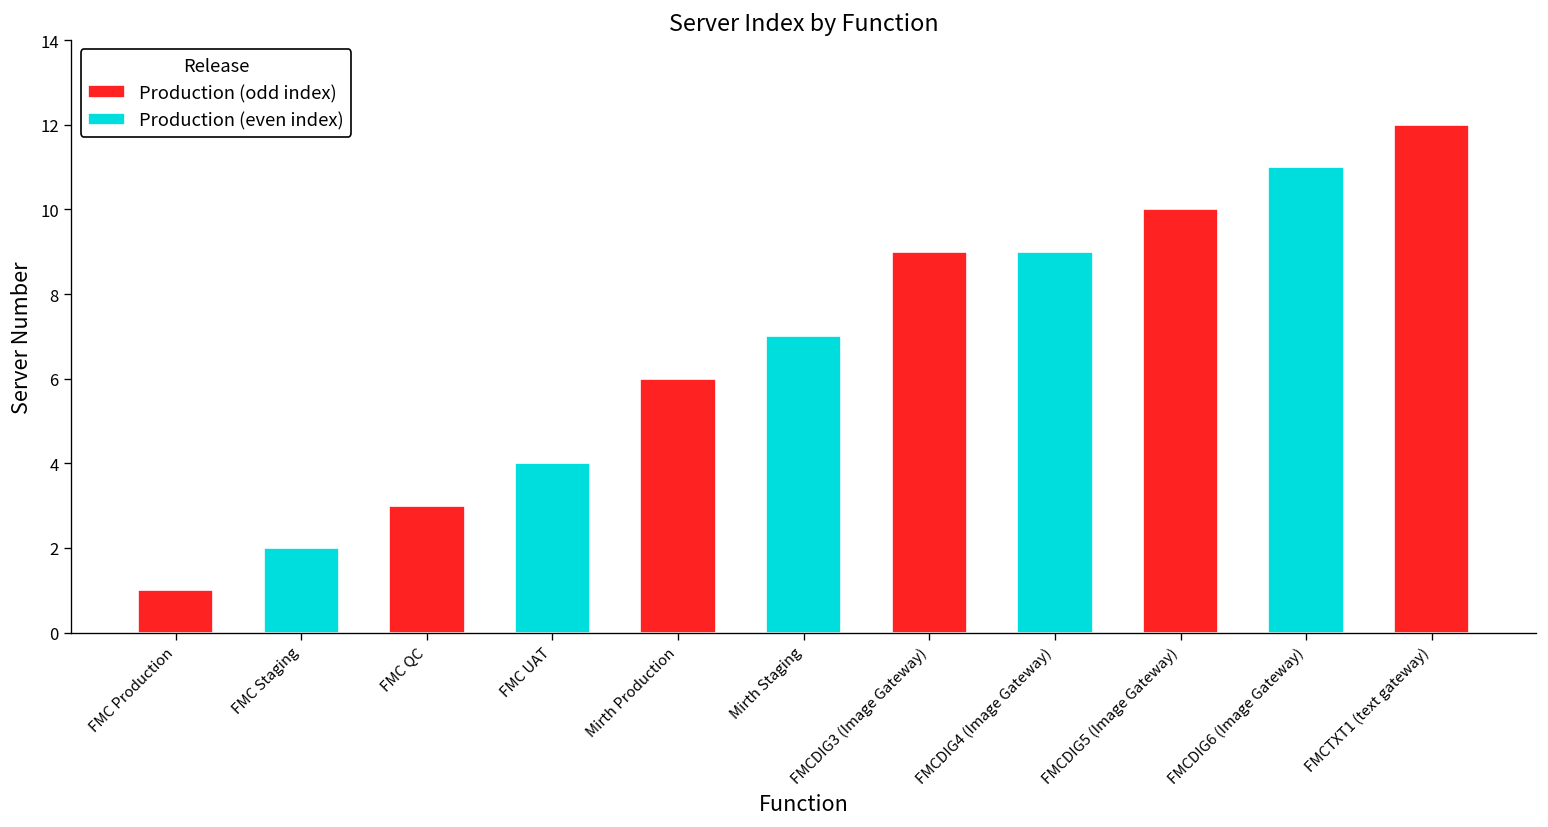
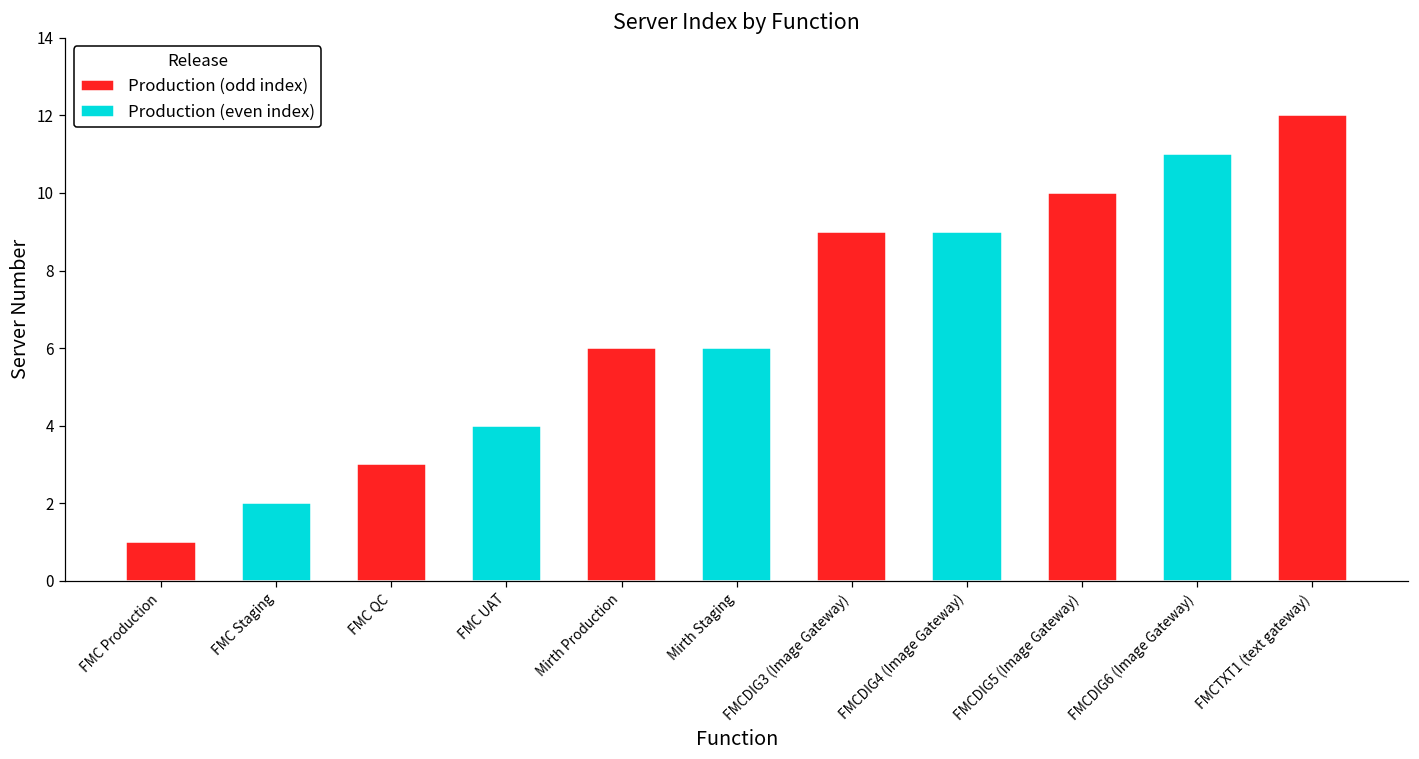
Production (even index), Mirth Staging: 7 -> 6
